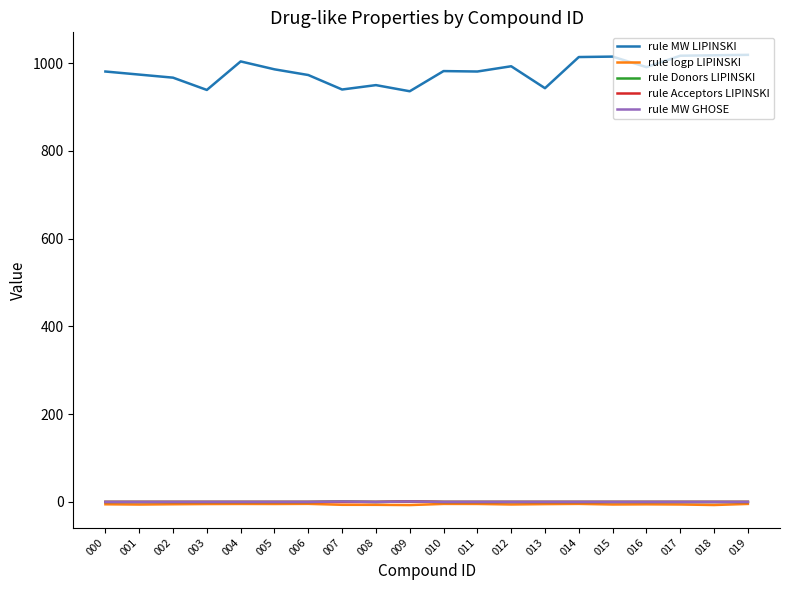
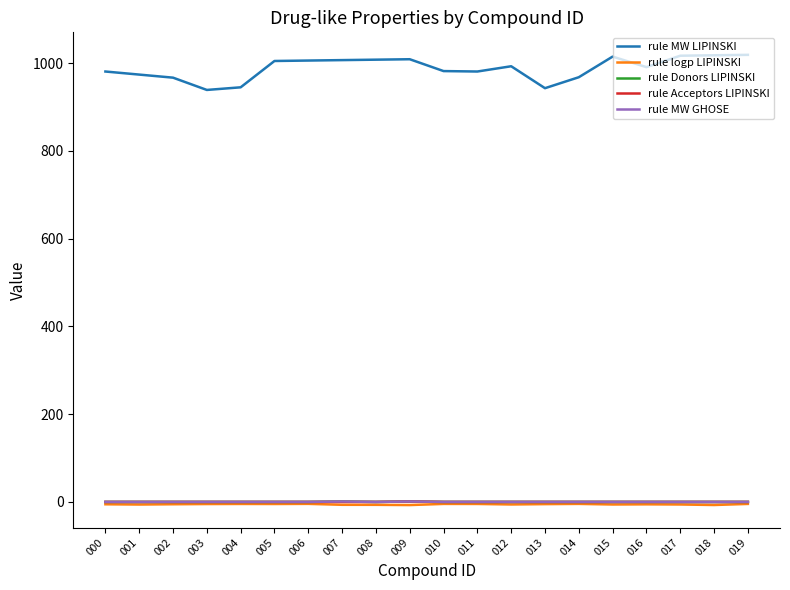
rule MW LIPINSKI, 004: 1000 -> 950
rule MW LIPINSKI, 005: 990 -> 1010
rule MW LIPINSKI, 006: 970 -> 1010
rule MW LIPINSKI, 007: 940 -> 1010
rule MW LIPINSKI, 008: 950 -> 1010
rule MW LIPINSKI, 009: 940 -> 1010
rule MW LIPINSKI, 014: 1010 -> 970
